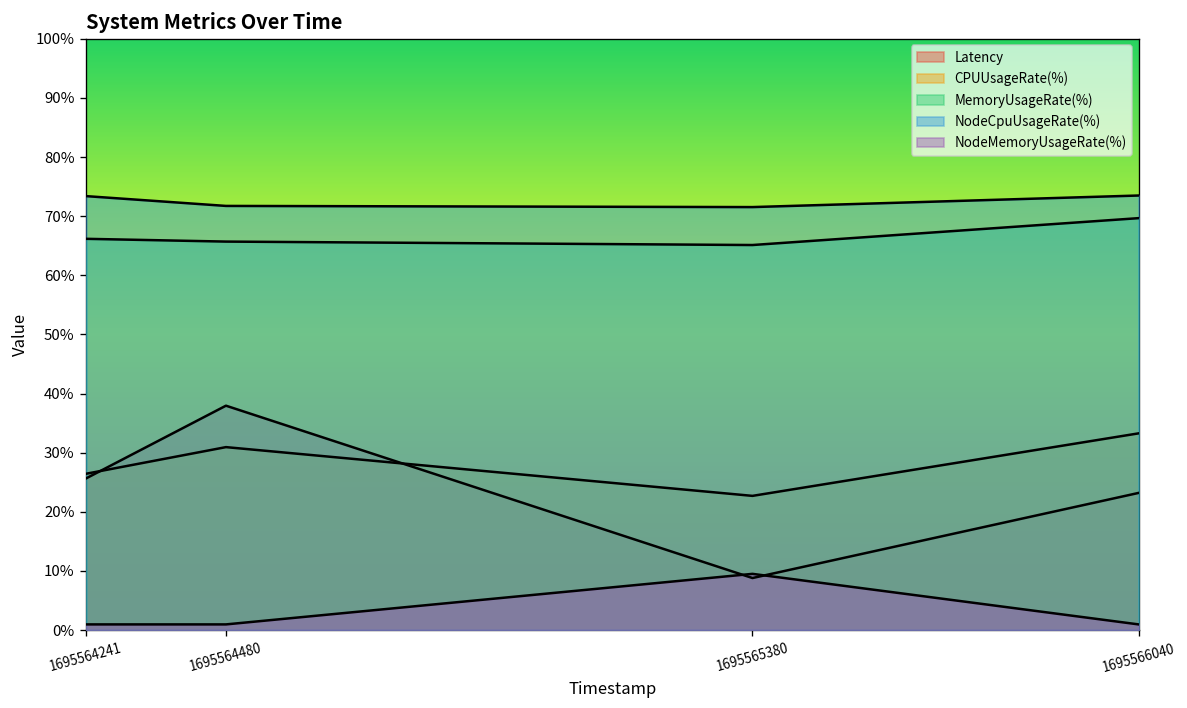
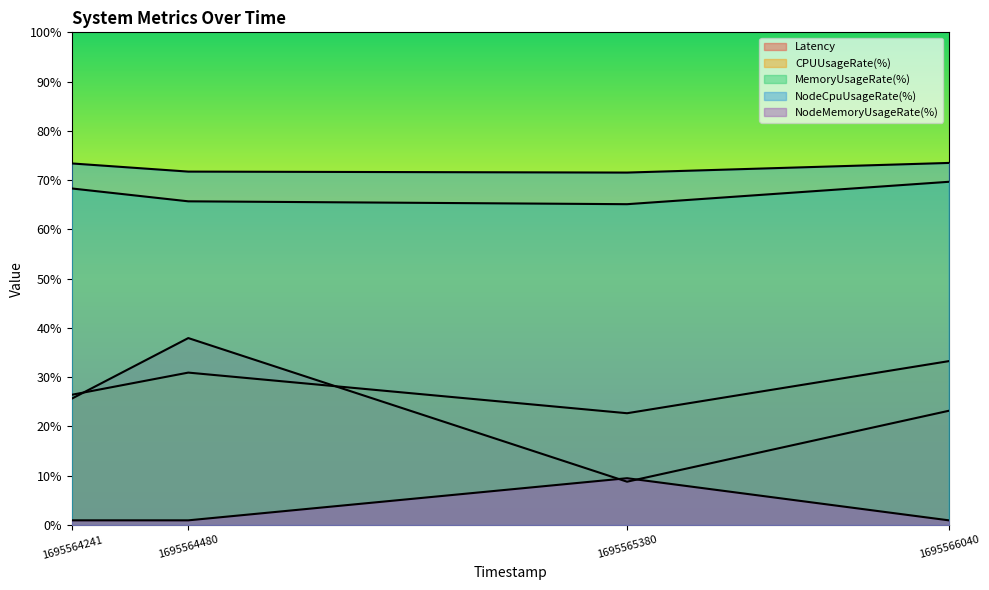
MemoryUsageRate(%), 1695564241: 66% -> 68%
